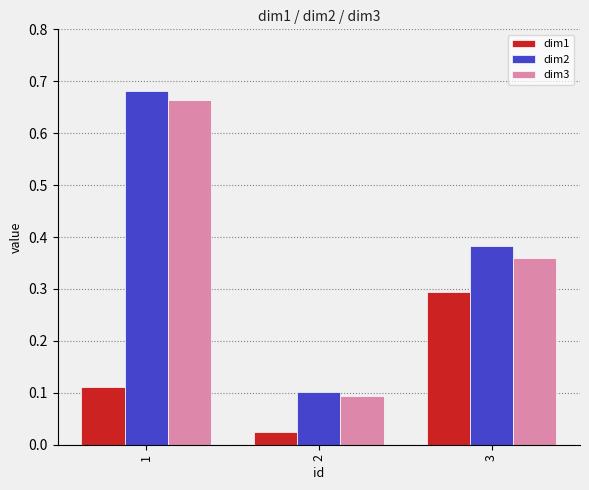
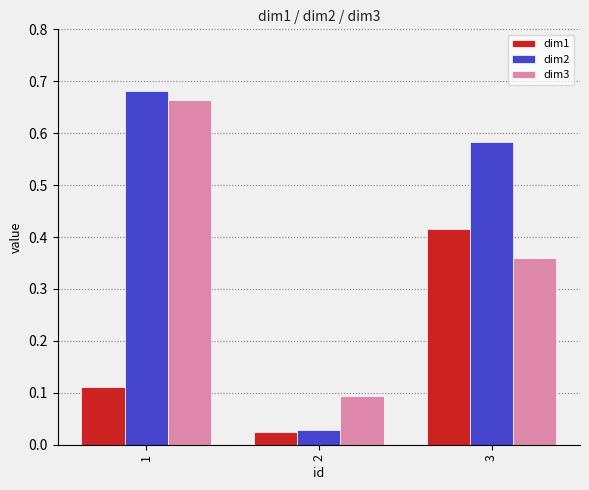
dim2, 2: 0.10 -> 0.03
dim1, 3: 0.29 -> 0.42
dim2, 3: 0.38 -> 0.58
